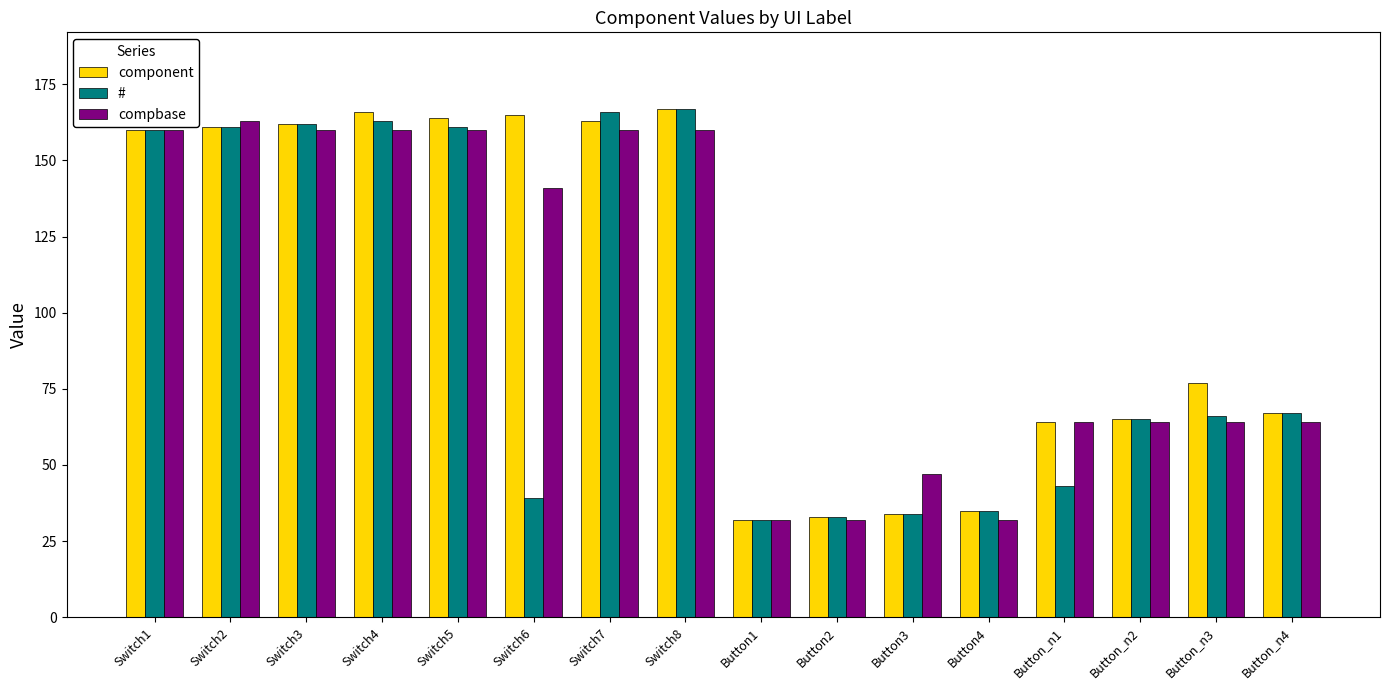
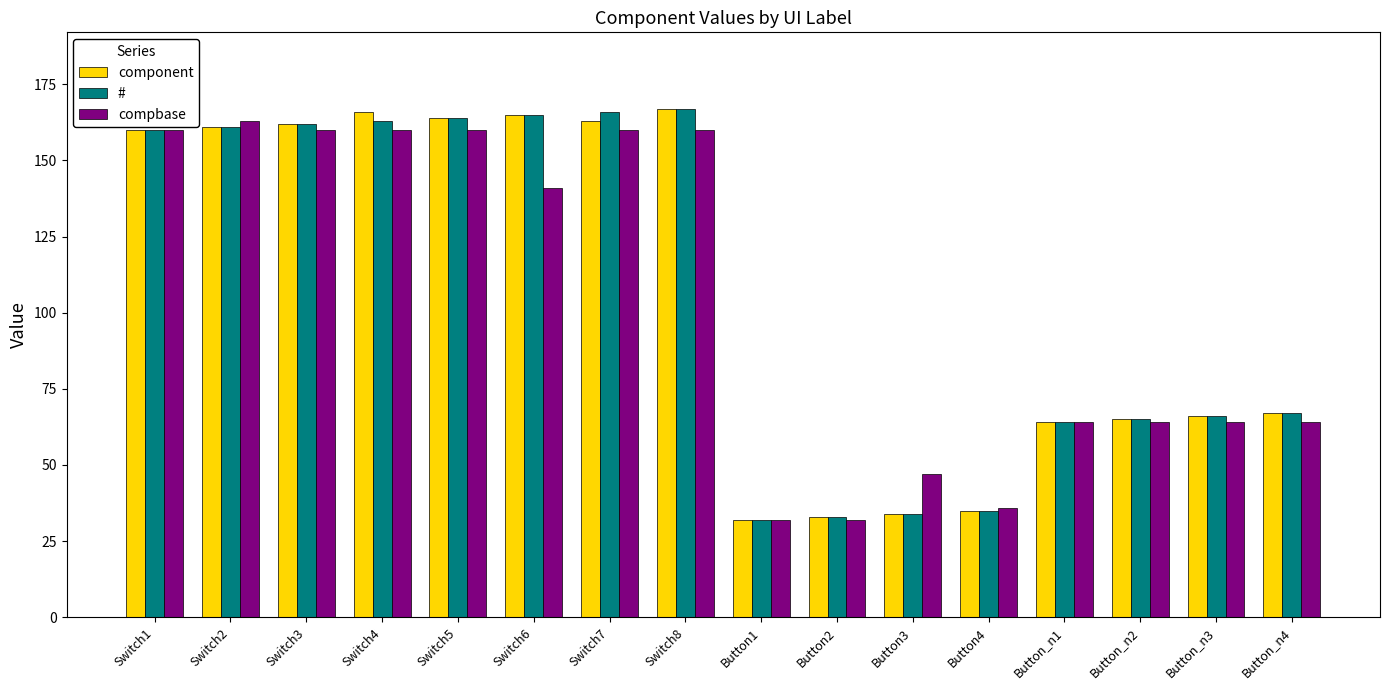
#, Switch5: 161 -> 164
#, Switch6: 39 -> 165
compbase, Button4: 32 -> 36
#, Button_n1: 43 -> 64
component, Button_n3: 77 -> 66
